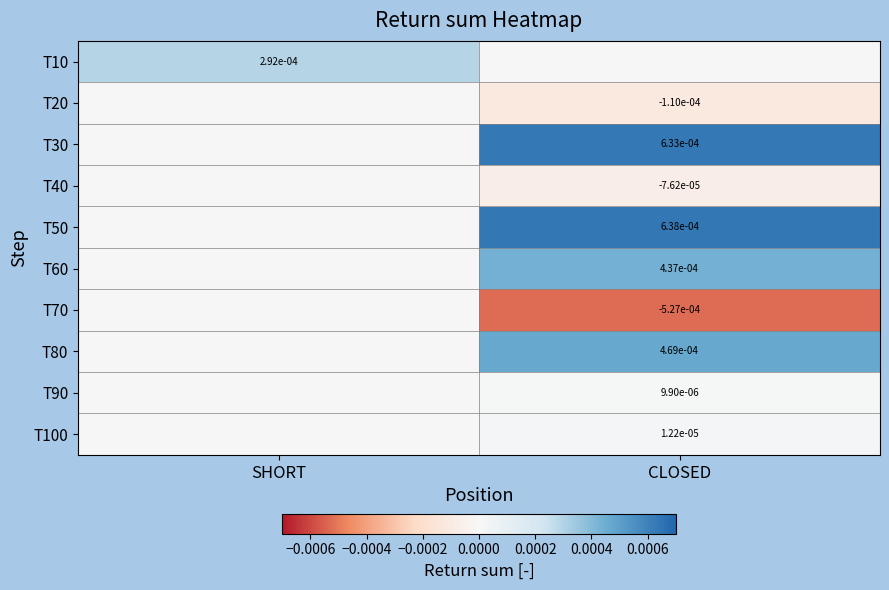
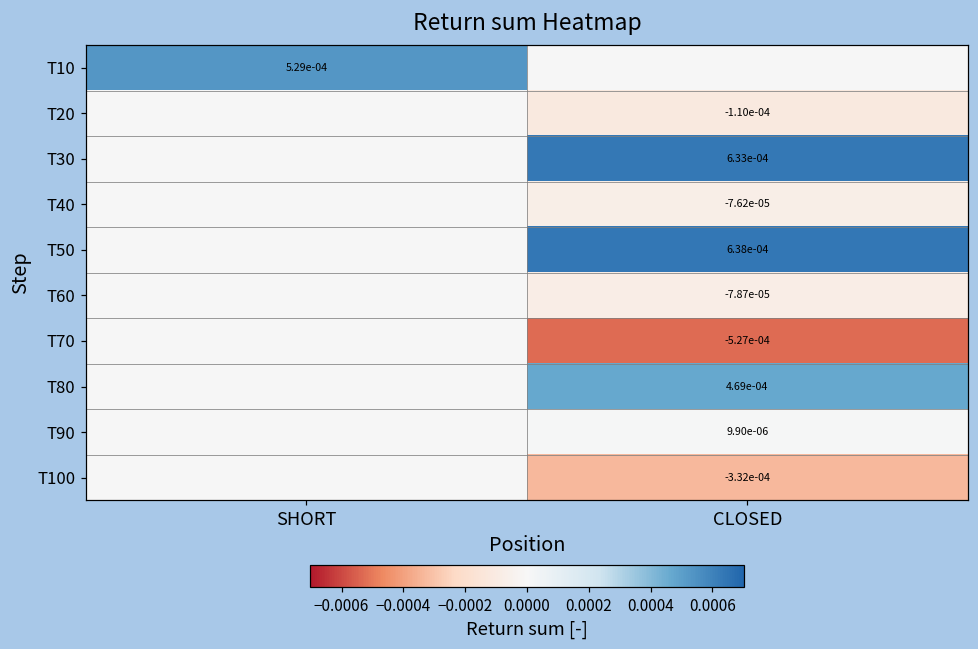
T10, SHORT: 2.92e-04 -> 5.29e-04
T60, CLOSED: 4.37e-04 -> -7.87e-05
T100, CLOSED: 1.22e-05 -> -3.32e-04
